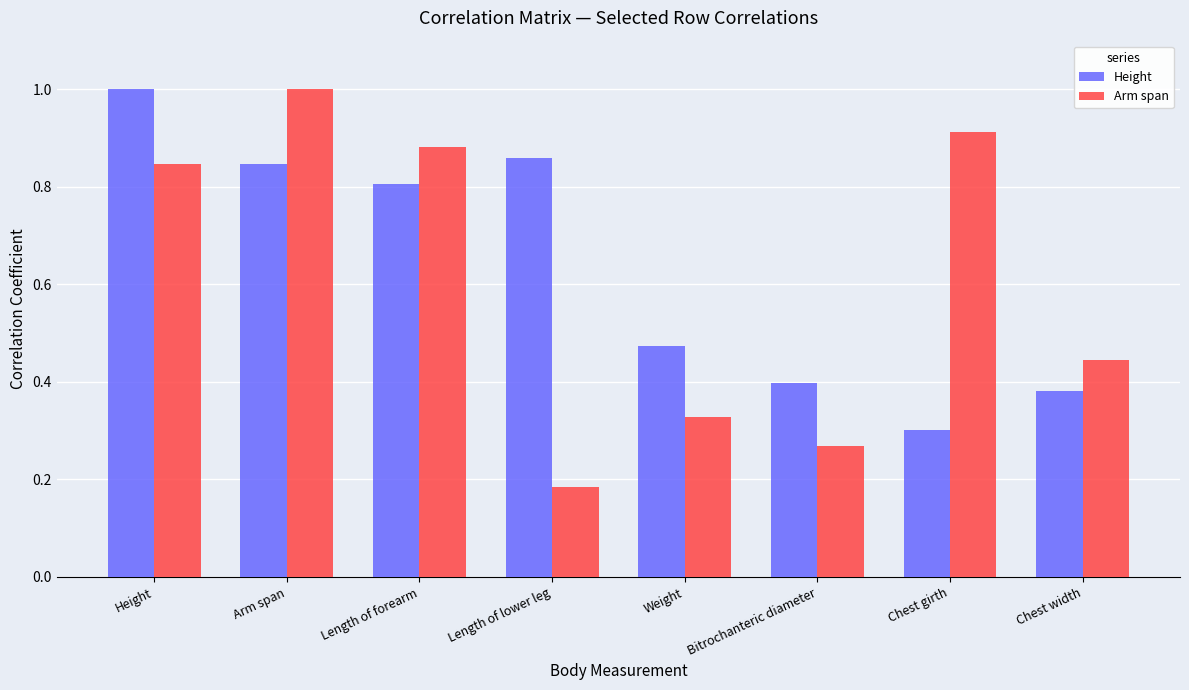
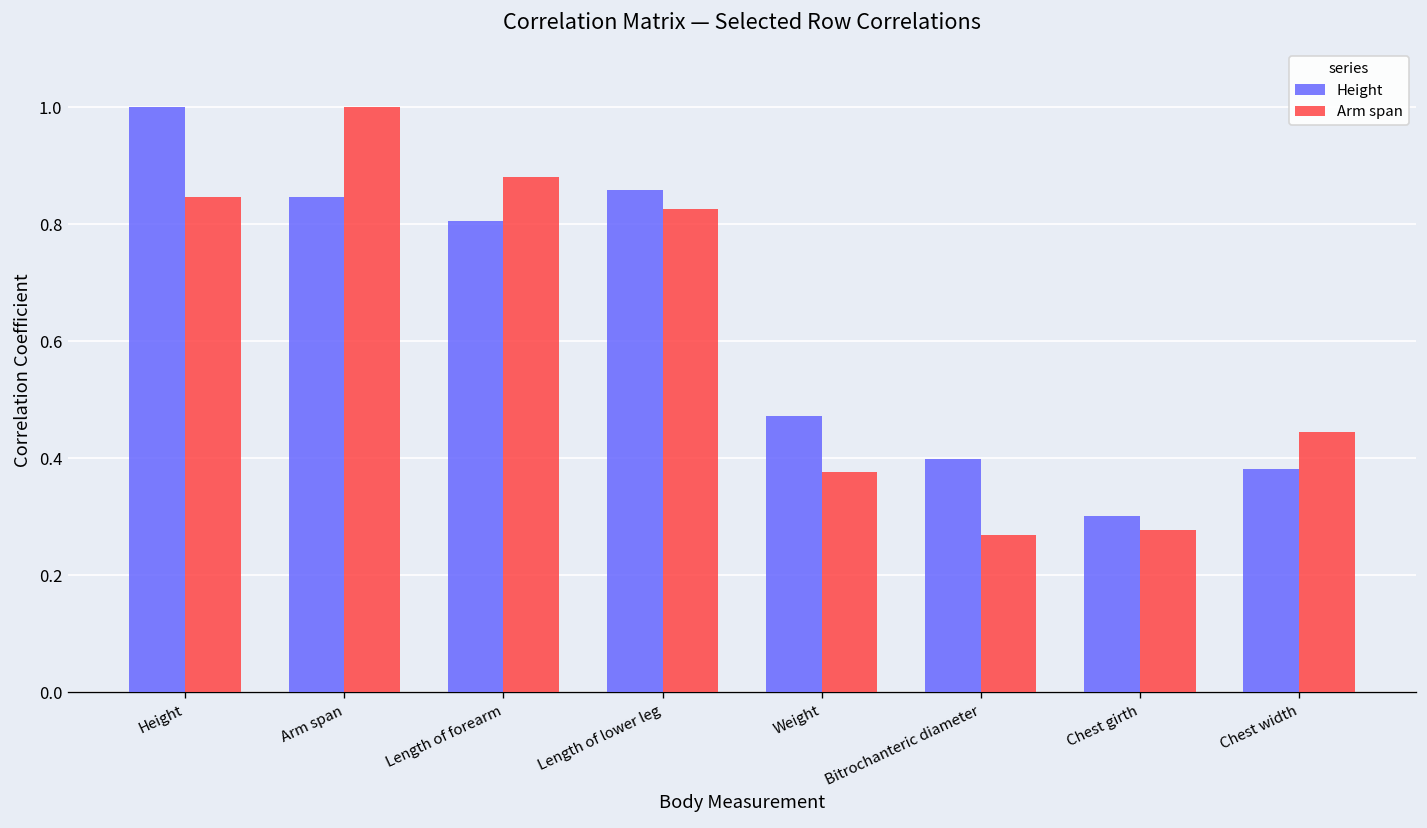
Arm span, Length of lower leg: 0.19 -> 0.83
Arm span, Weight: 0.33 -> 0.38
Arm span, Chest girth: 0.91 -> 0.28
